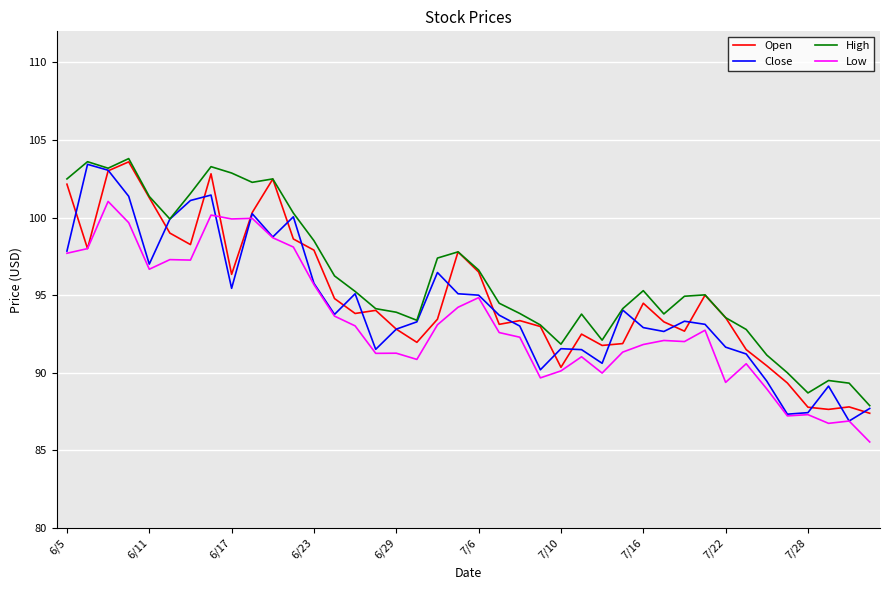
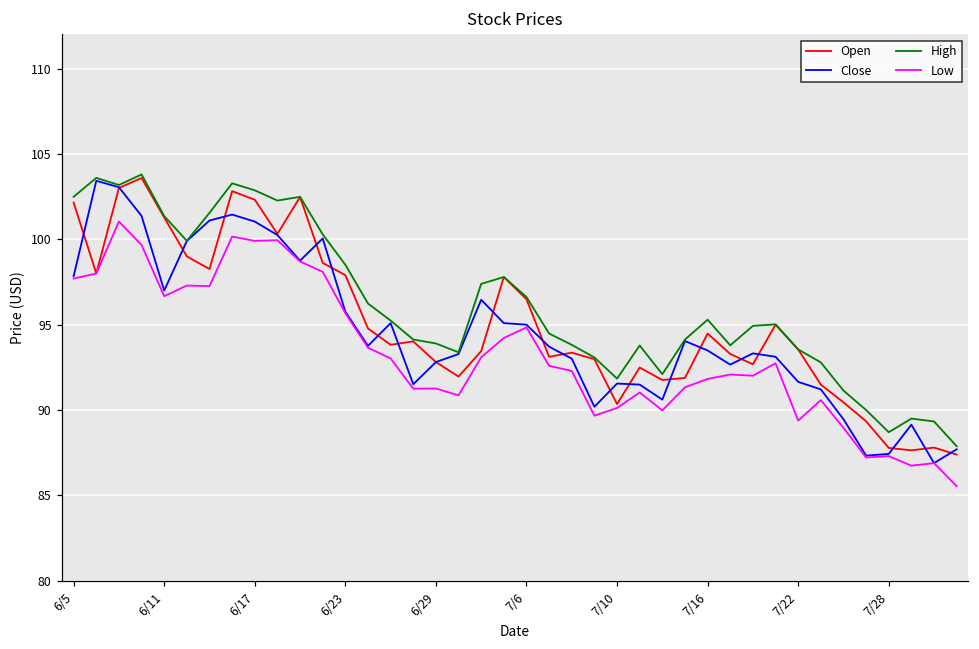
Open, 6/17: 96.3 -> 102.3
Close, 6/17: 95.4 -> 101.0
Close, 7/16: 92.9 -> 93.5
